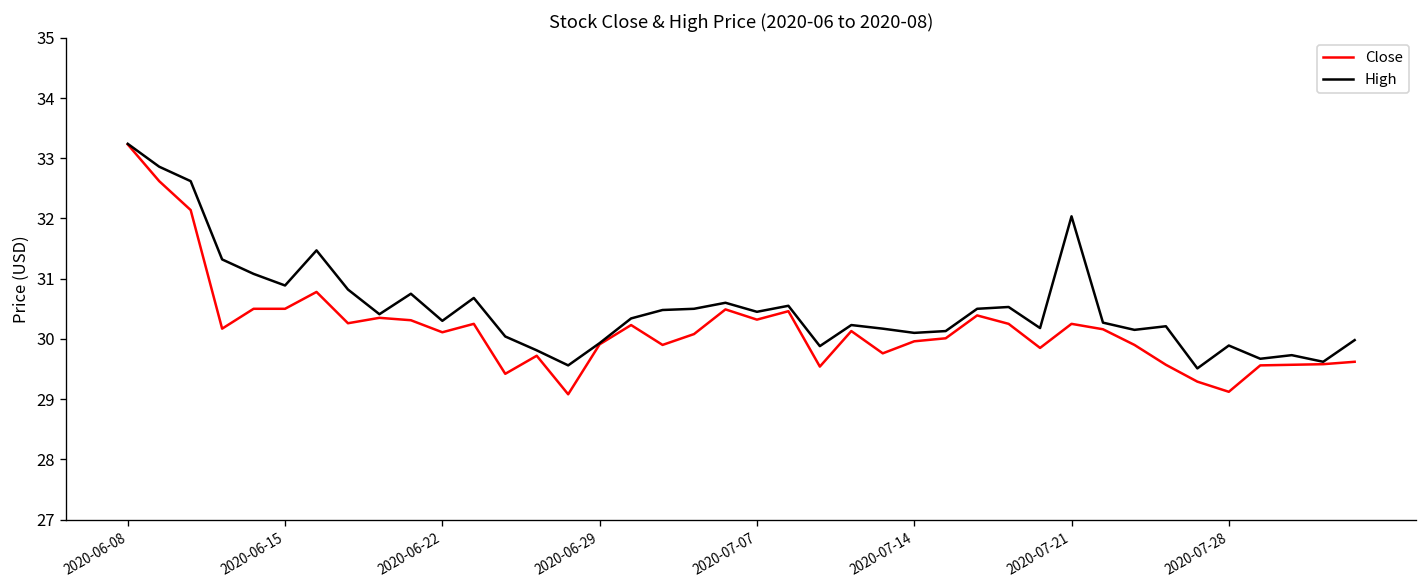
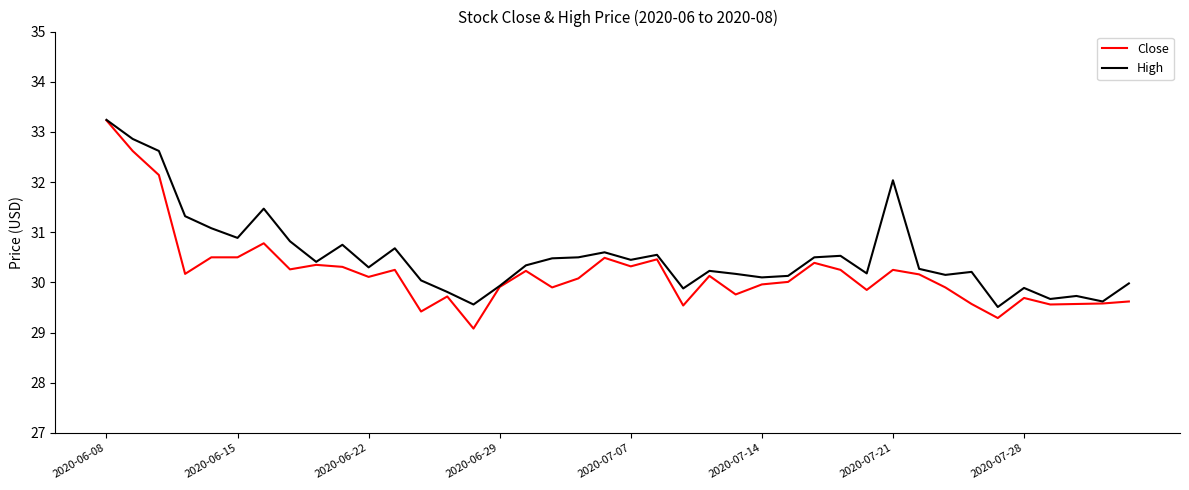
Close, 2020-07-28: 29.1 -> 29.7
